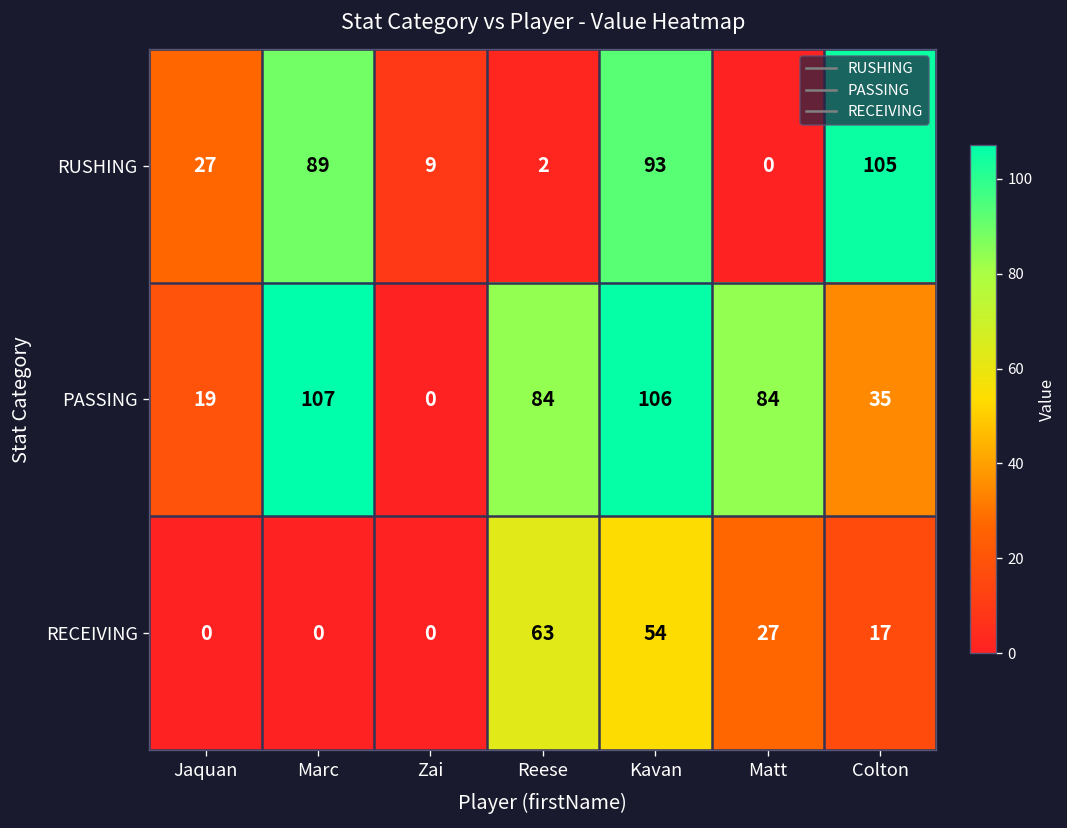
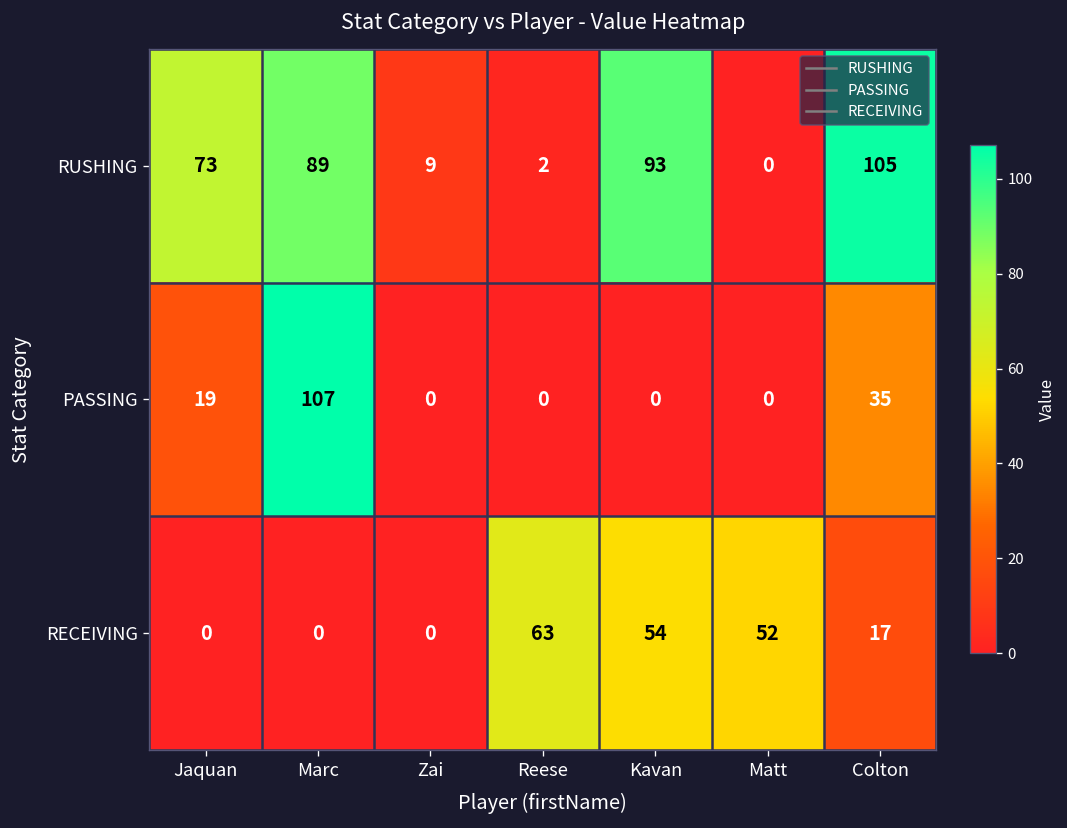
RUSHING, Jaquan: 27 -> 73
PASSING, Reese: 84 -> 0
PASSING, Kavan: 106 -> 0
PASSING, Matt: 84 -> 0
RECEIVING, Matt: 27 -> 52
